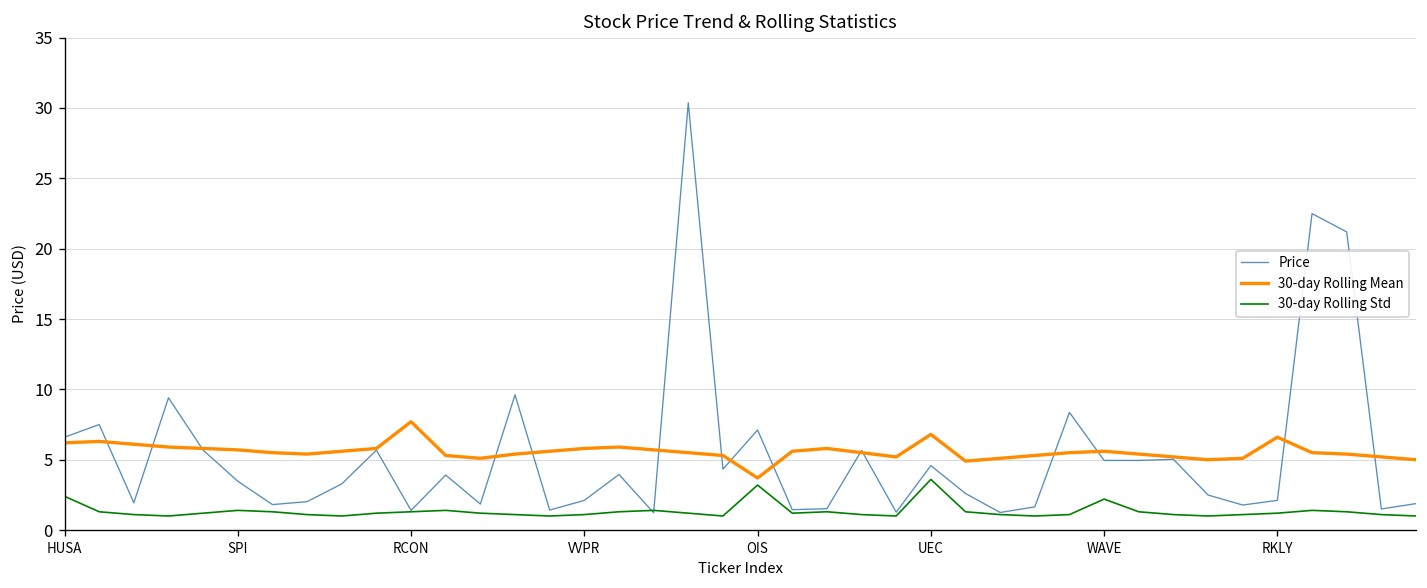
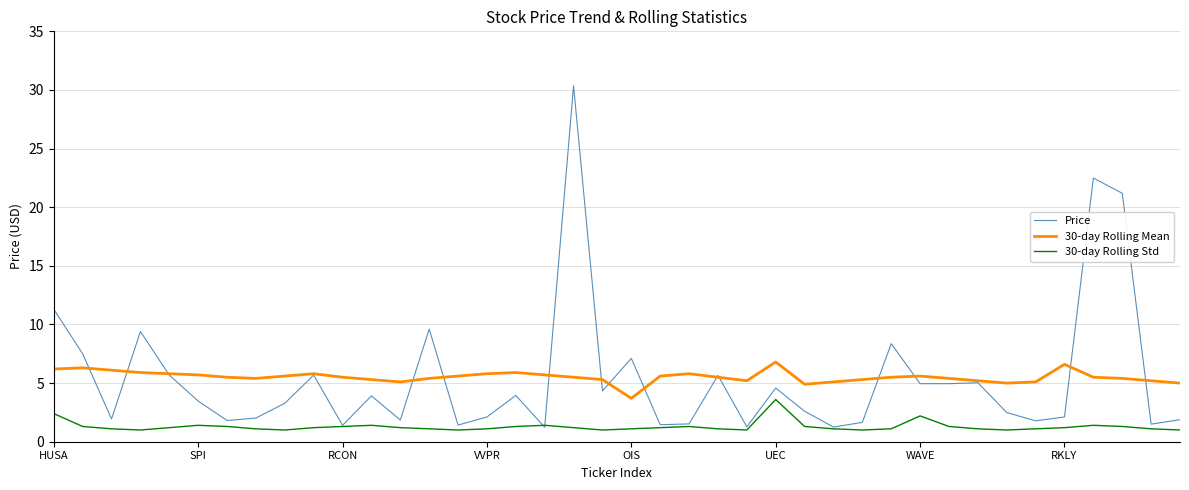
Price, HUSA: 6.6 -> 11.3
30-day Rolling Mean, RCON: 7.7 -> 5.5
30-day Rolling Std, OIS: 3.2 -> 1.1
